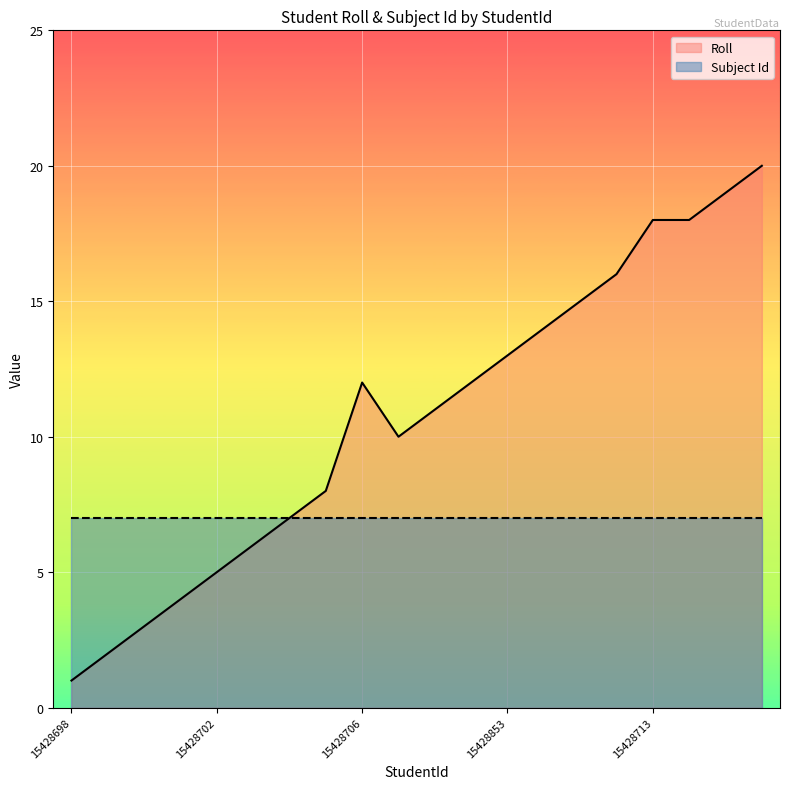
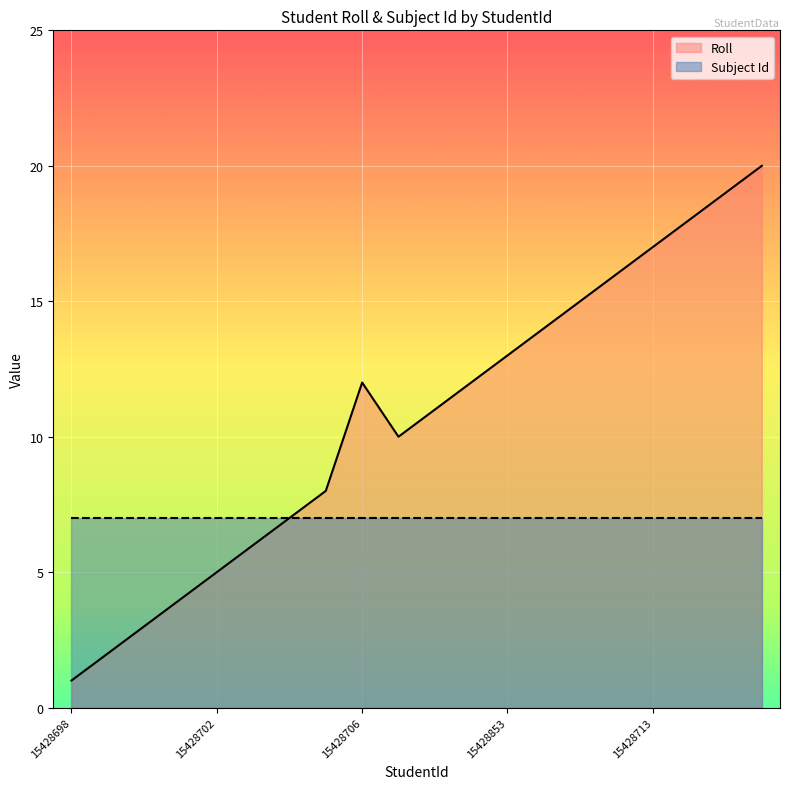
Roll, 15428713: 18 -> 17
